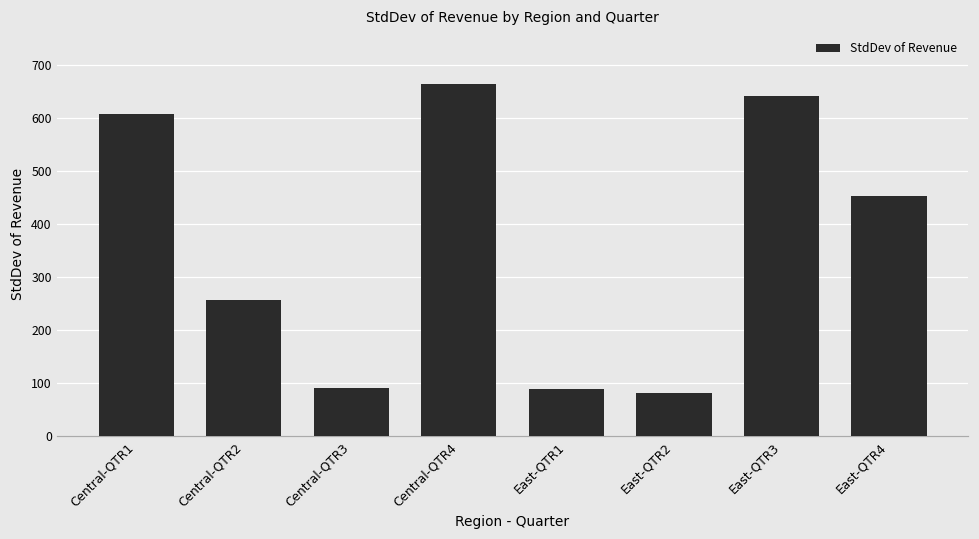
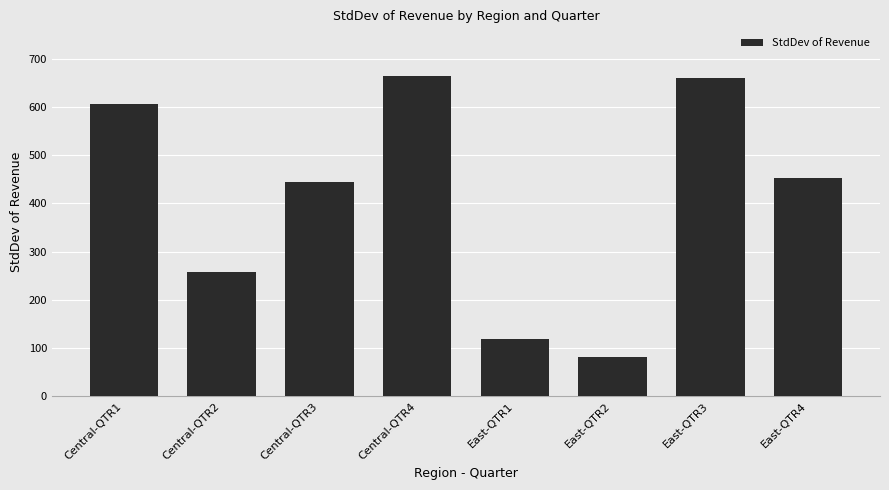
Central-QTR3: 90 -> 440
East-QTR1: 90 -> 120
East-QTR3: 640 -> 660
